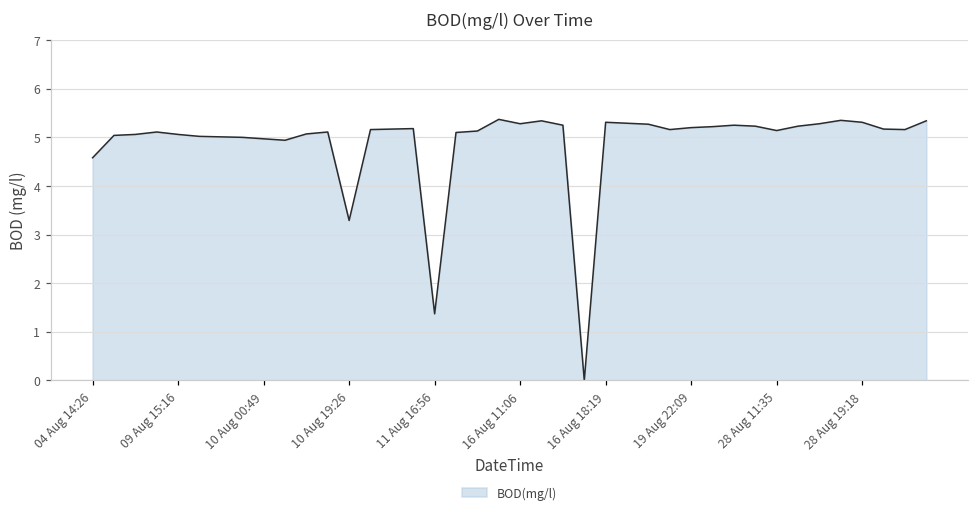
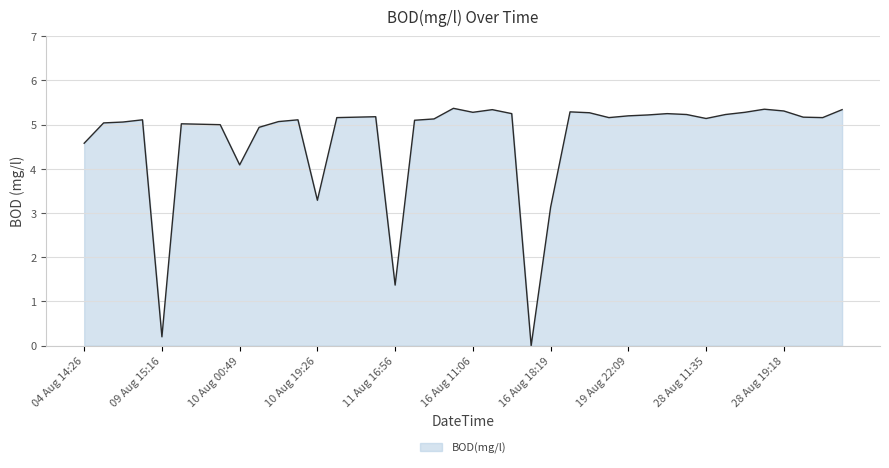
09 Aug 15:16: 5.1 -> 0.2
10 Aug 00:49: 5.0 -> 4.1
16 Aug 18:19: 5.3 -> 3.1
